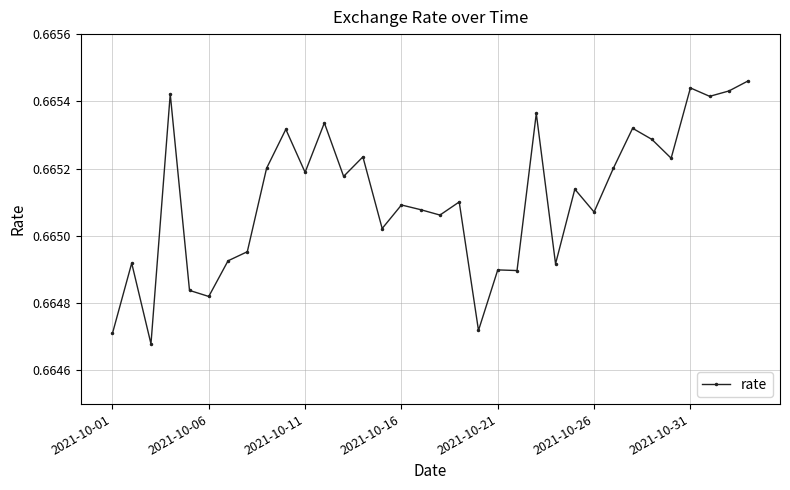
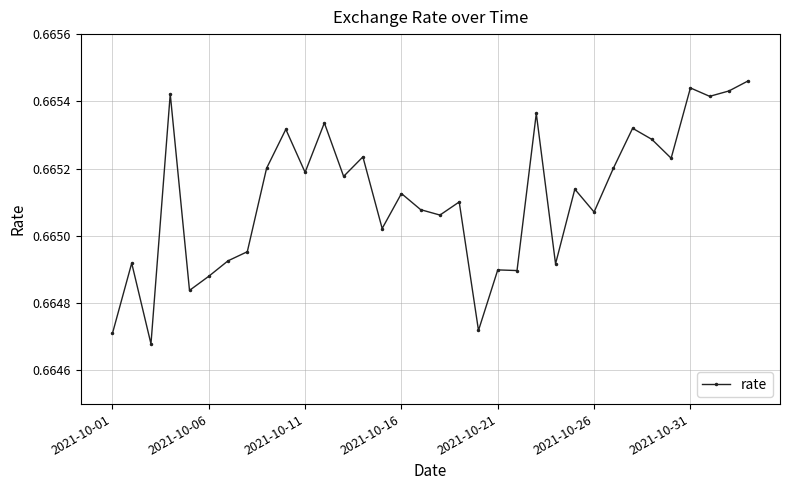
2021-10-06: 0.66482 -> 0.66488
2021-10-16: 0.66509 -> 0.66513
